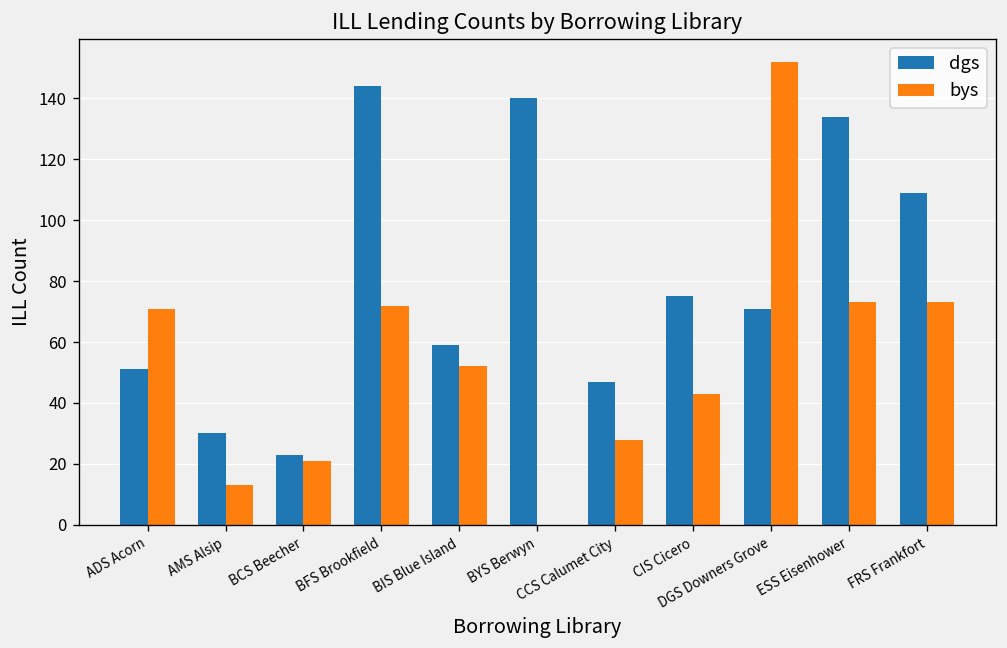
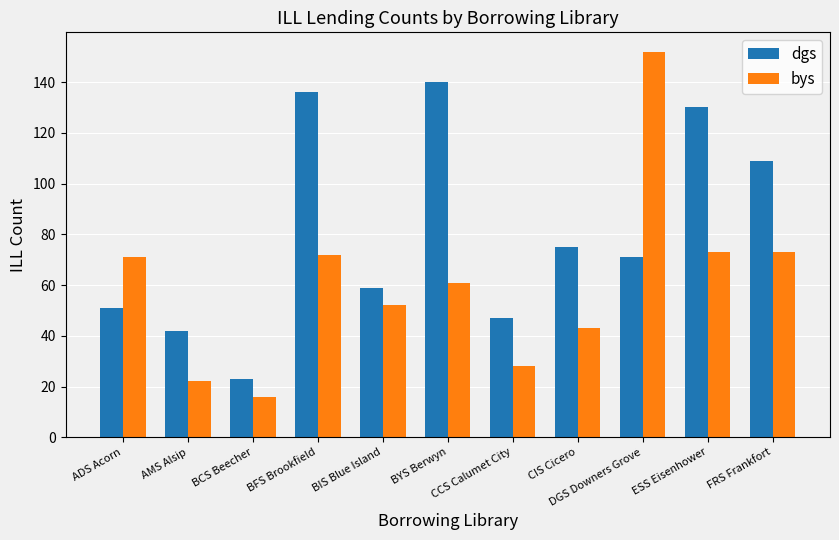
dgs, AMS Alsip: 30 -> 42
bys, AMS Alsip: 13 -> 22
bys, BCS Beecher: 21 -> 16
dgs, BFS Brookfield: 144 -> 136
bys, BYS Berwyn: 0 -> 61
dgs, ESS Eisenhower: 134 -> 130
